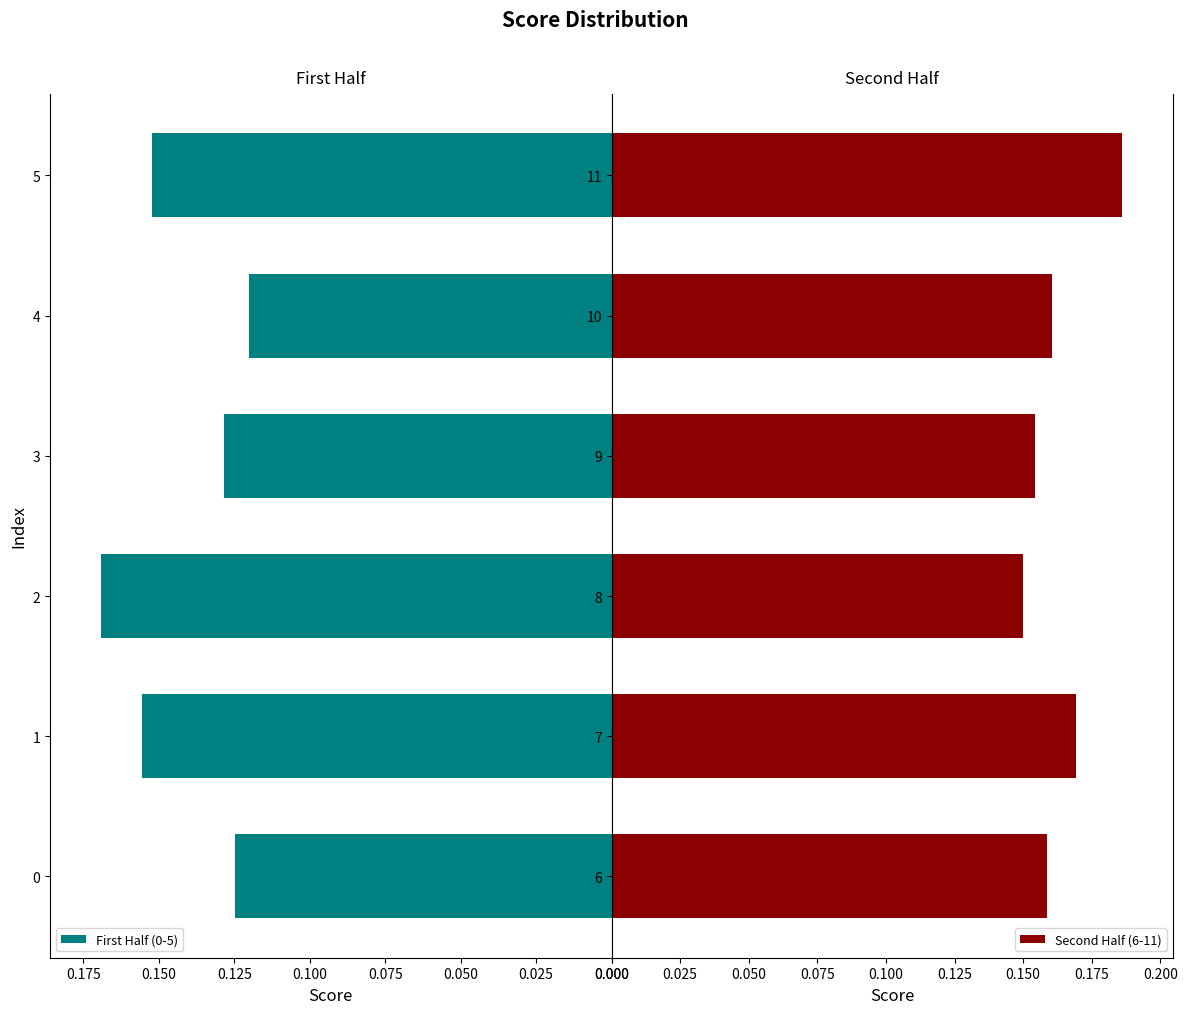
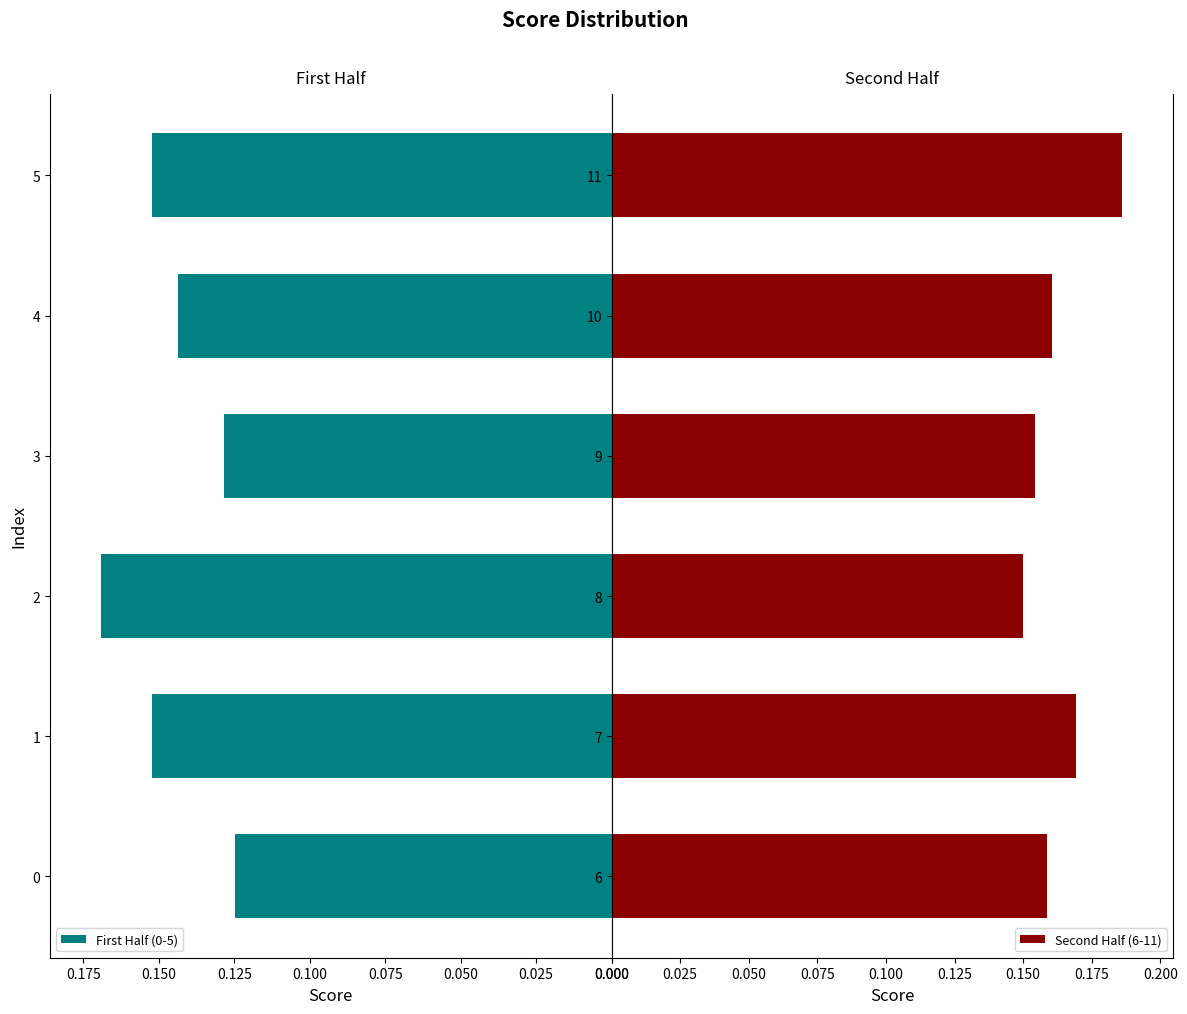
First Half, 4: 0.120 -> 0.144
First Half, 1: 0.156 -> 0.152
